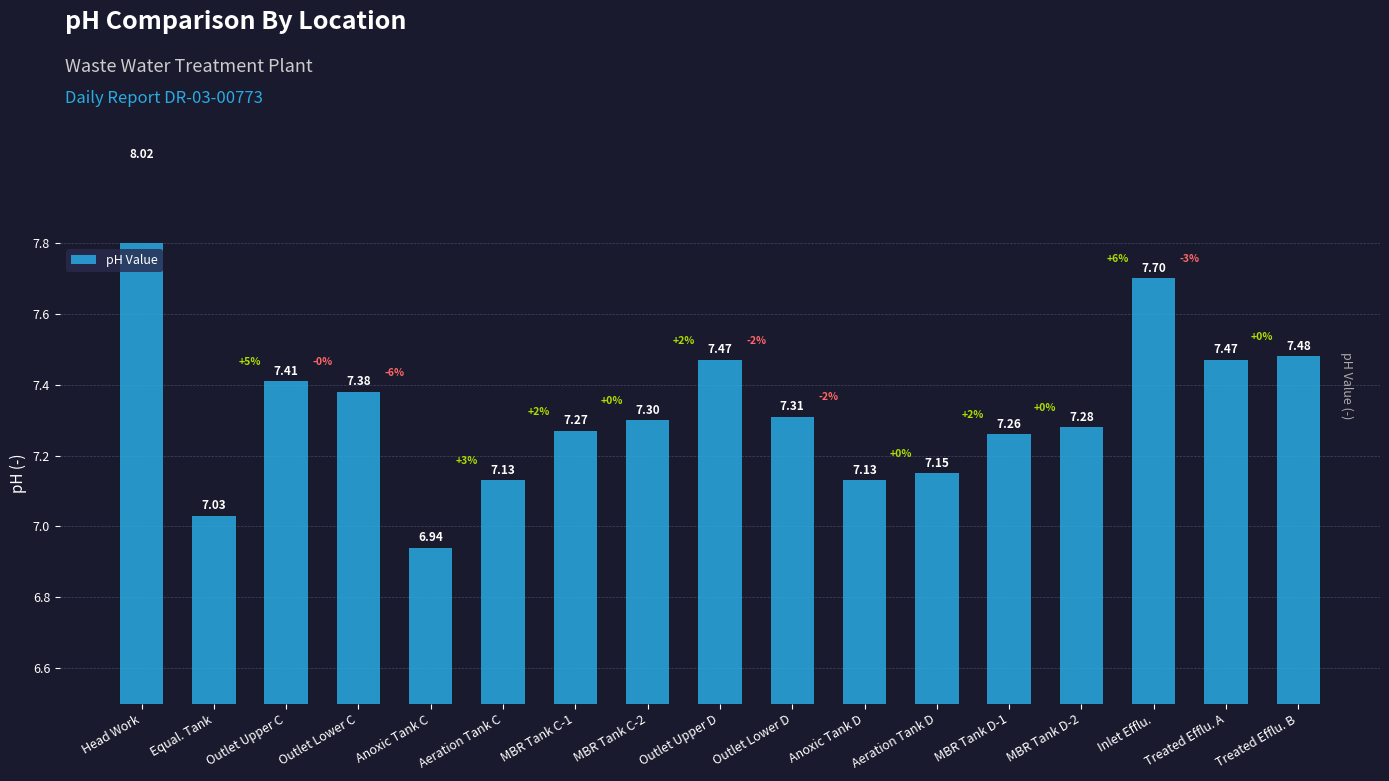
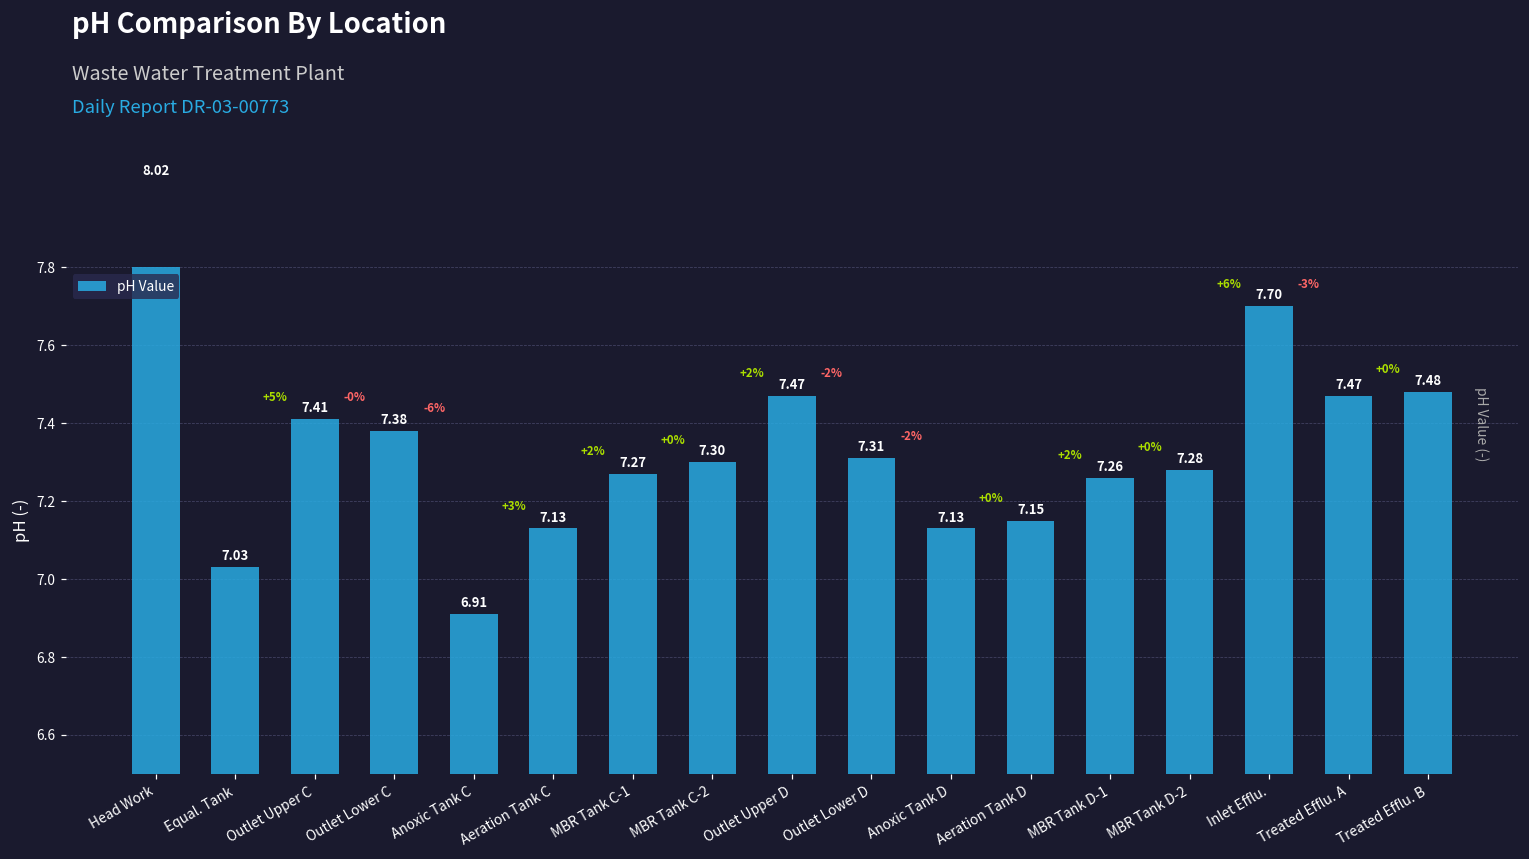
Anoxic Tank C: 6.94 -> 6.91
